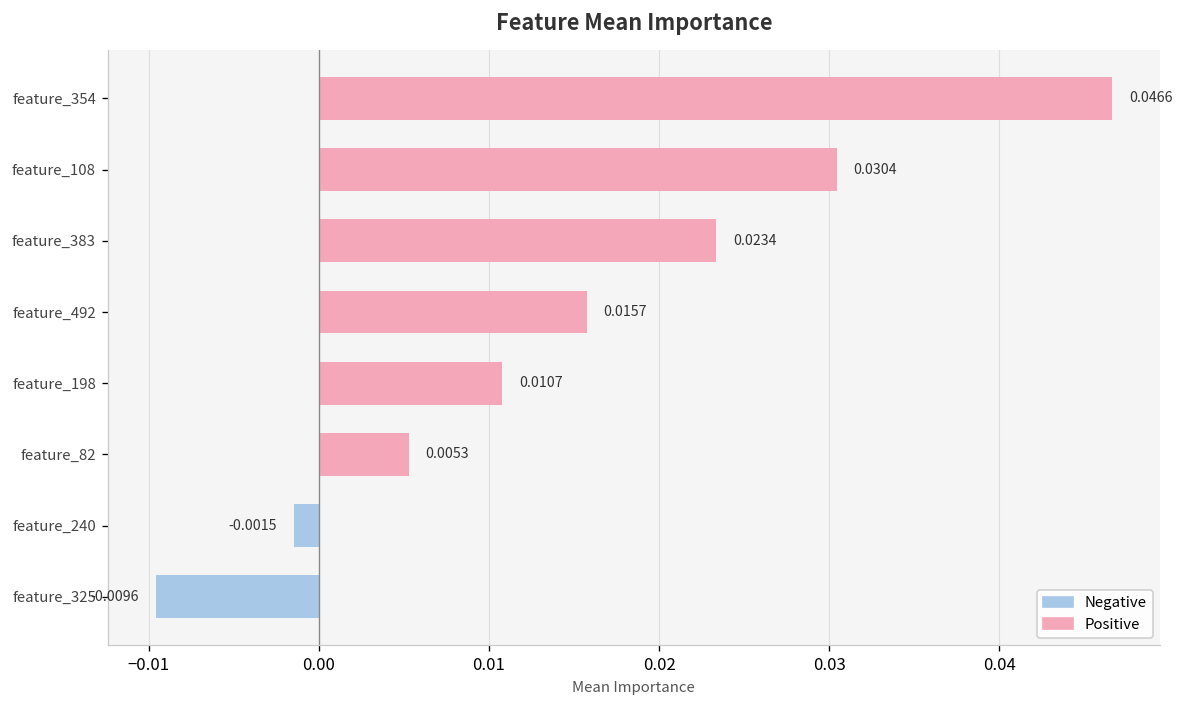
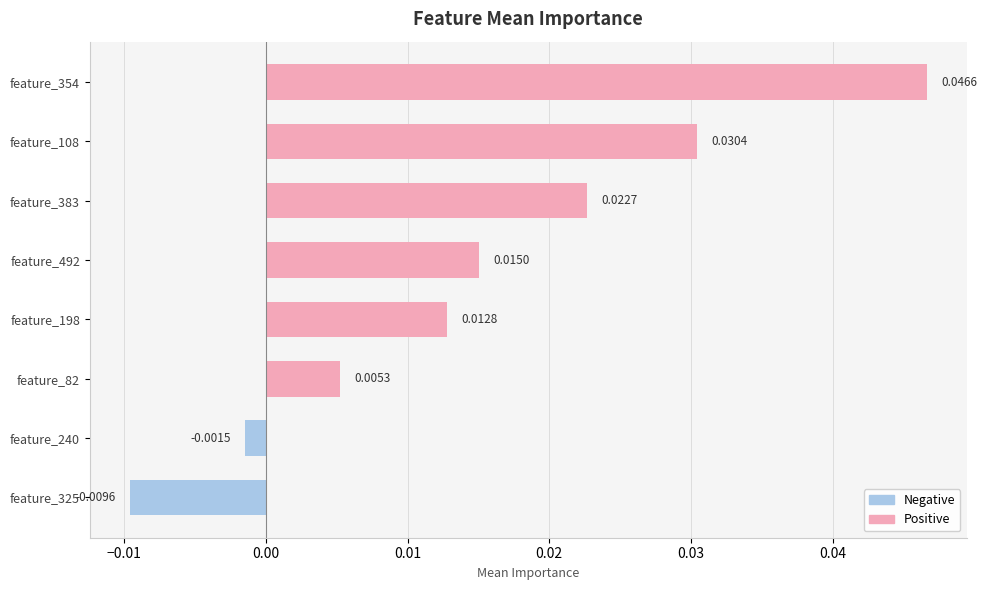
feature_383: 0.0234 -> 0.0227
feature_492: 0.0157 -> 0.0150
feature_198: 0.0107 -> 0.0128
